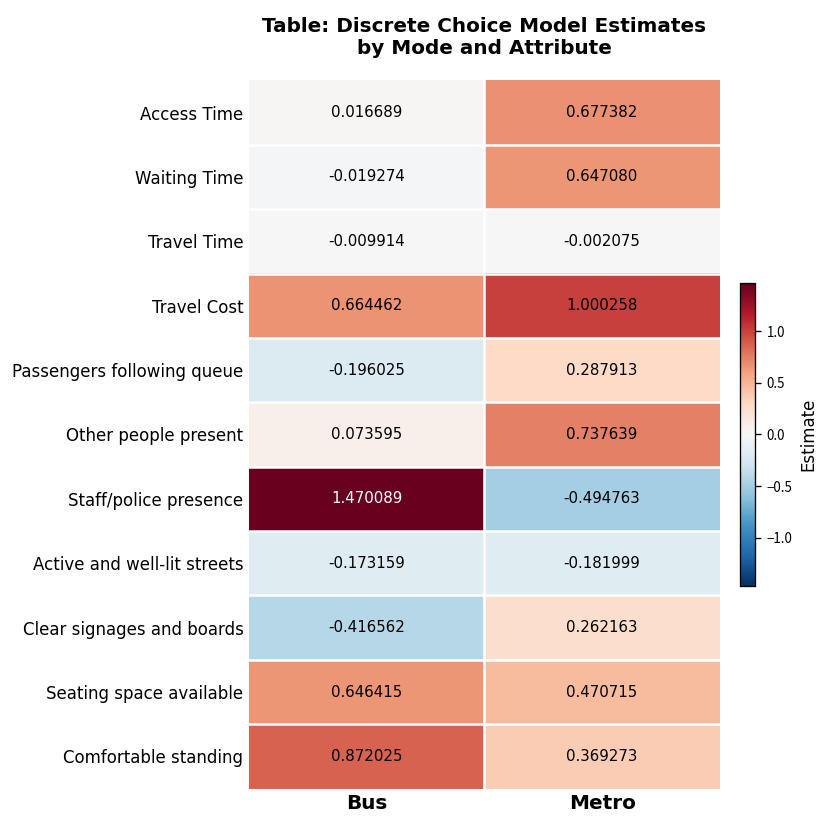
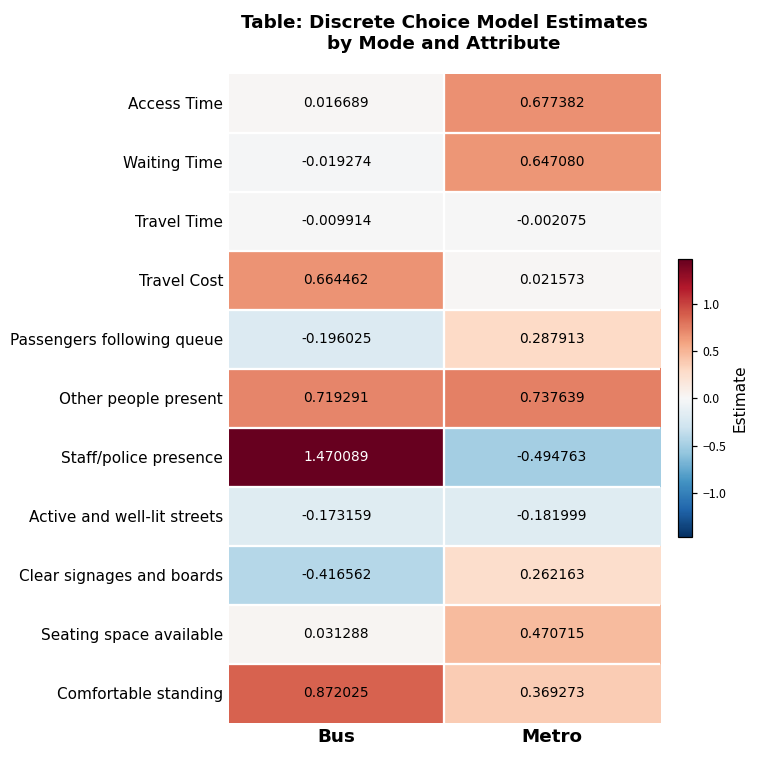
Travel Cost, Metro: 1.000258 -> 0.021573
Other people present, Bus: 0.073595 -> 0.719291
Seating space available, Bus: 0.646415 -> 0.031288
